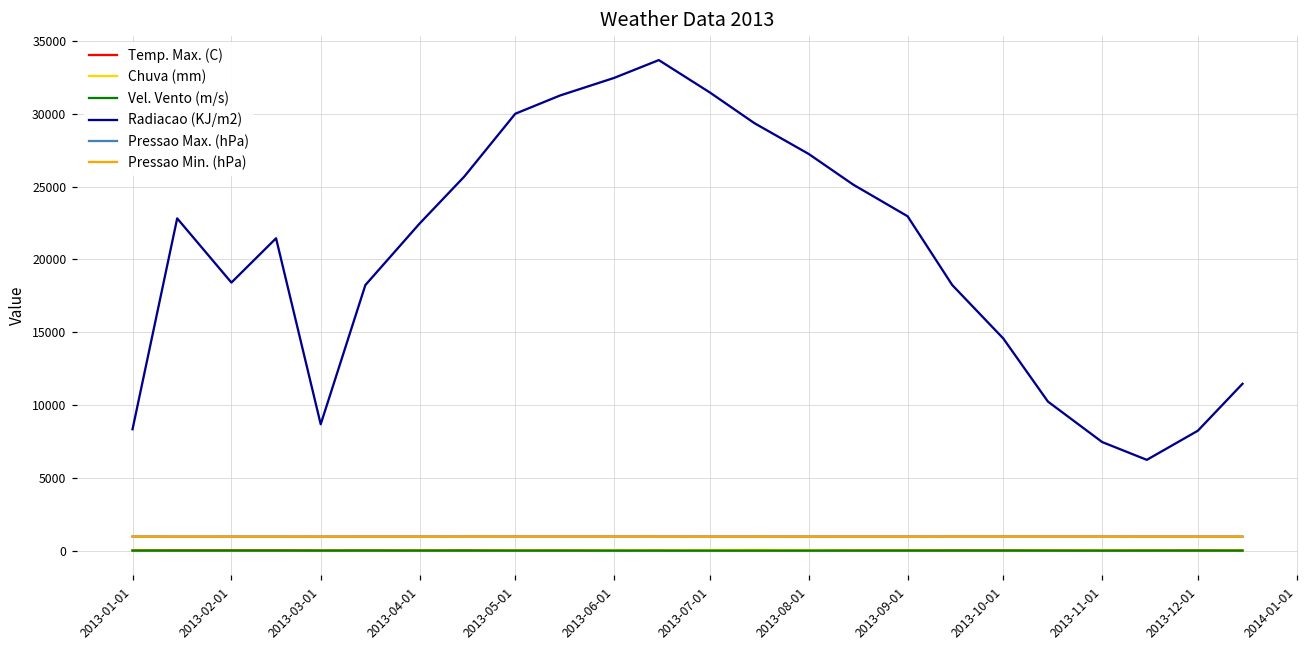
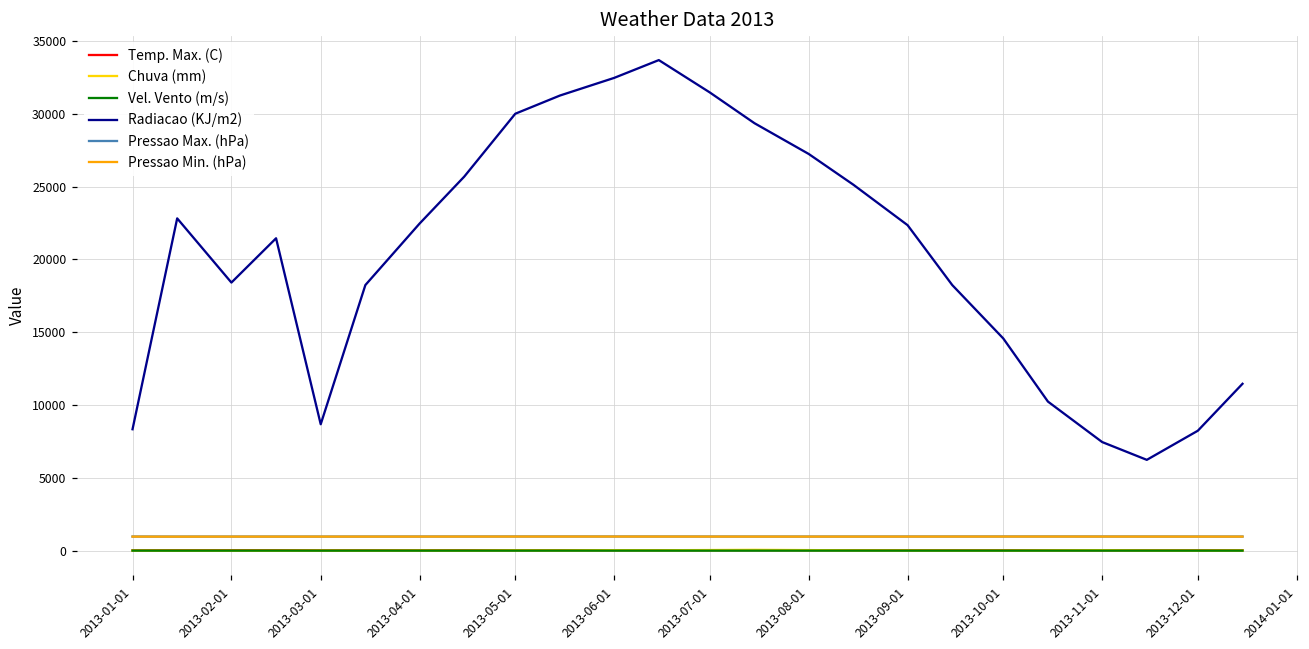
Radiacao (KJ/m2), 2013-09-01: 23000 -> 22300
